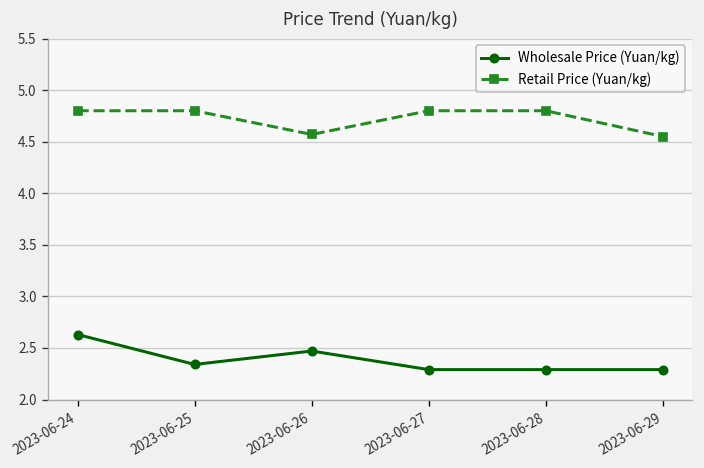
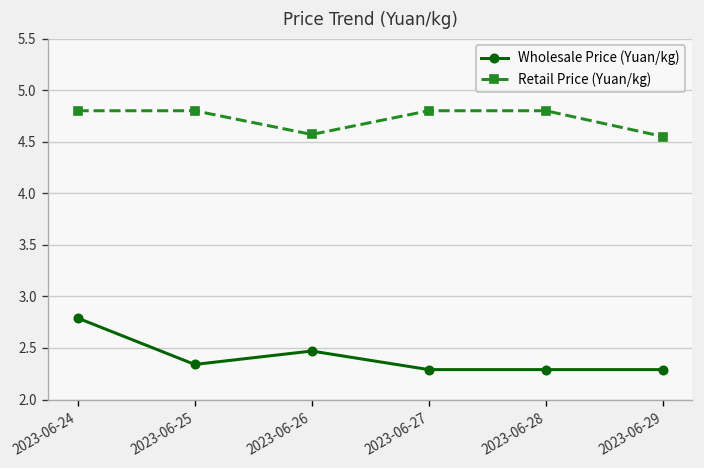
Wholesale Price (Yuan/kg), 2023-06-24: 2.6 -> 2.8
